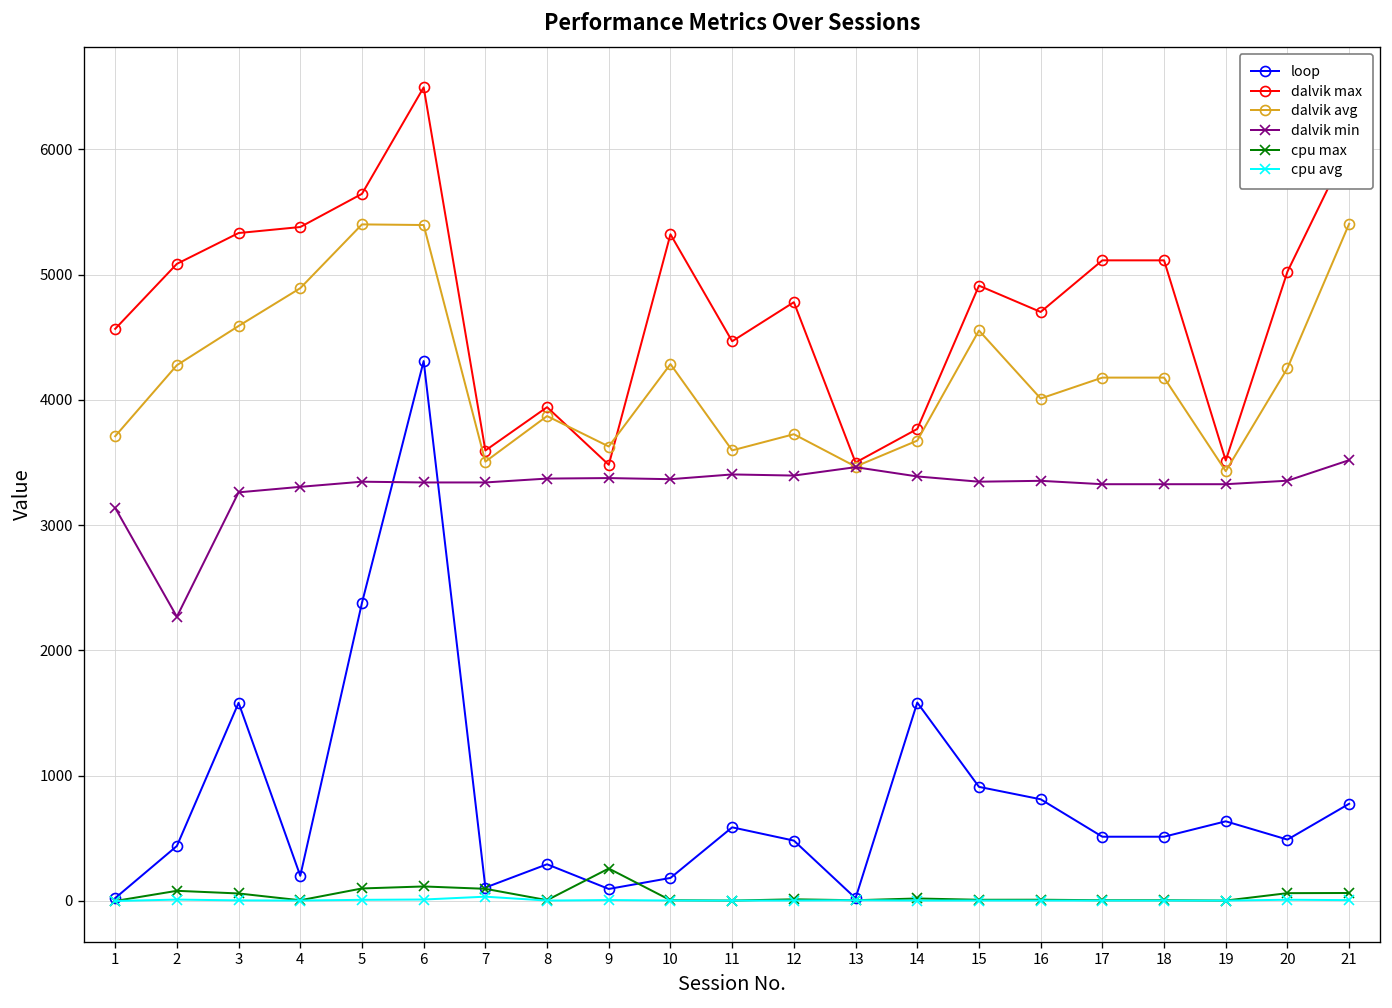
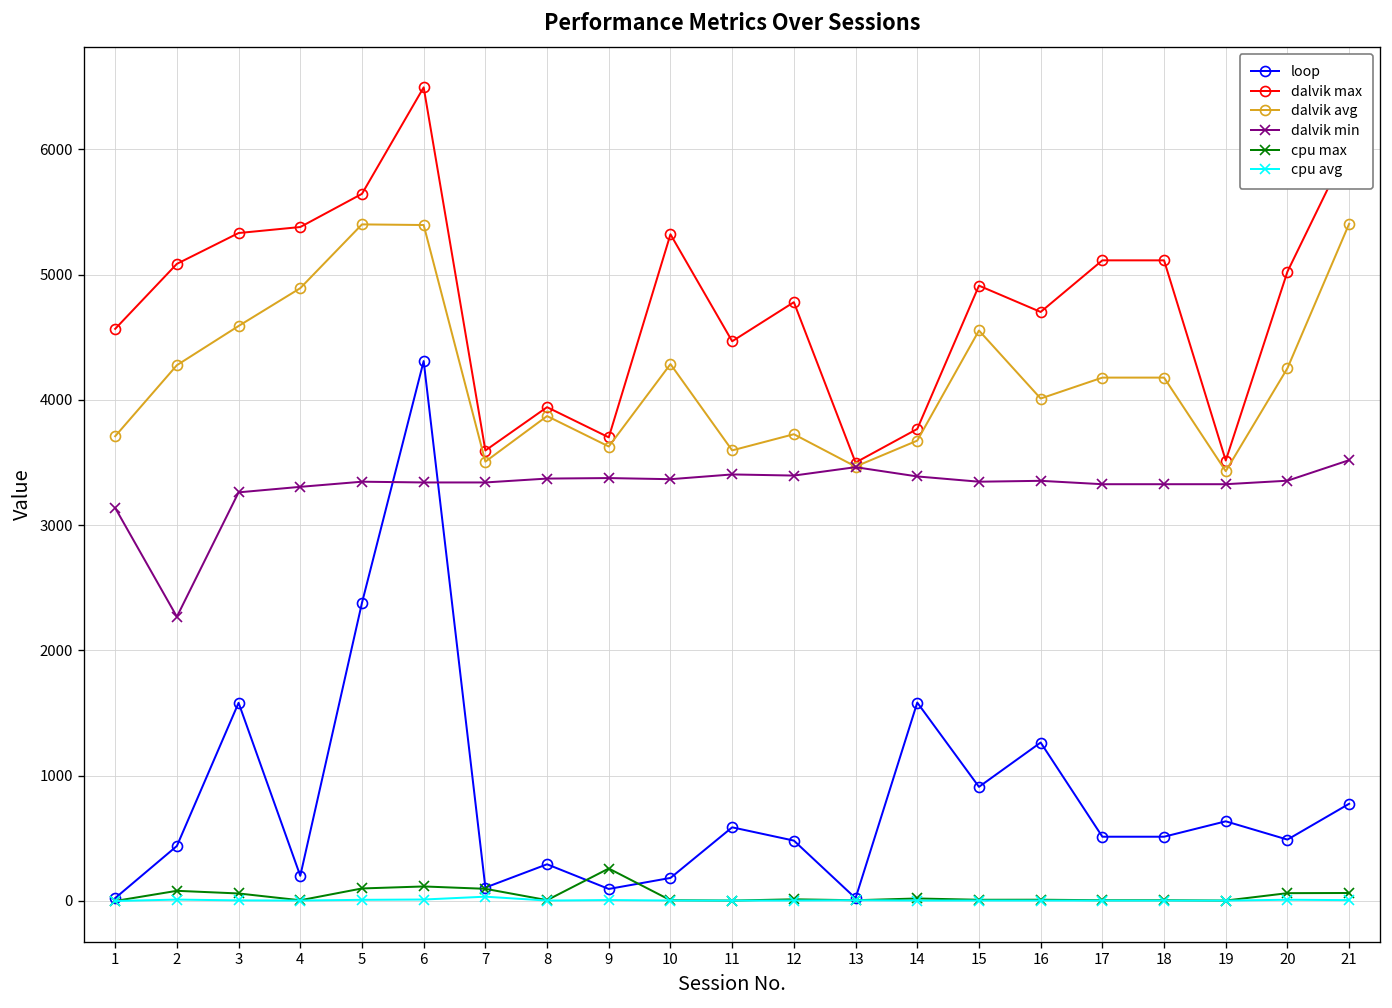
dalvik max, 9: 3480 -> 3700
loop, 16: 810 -> 1270
